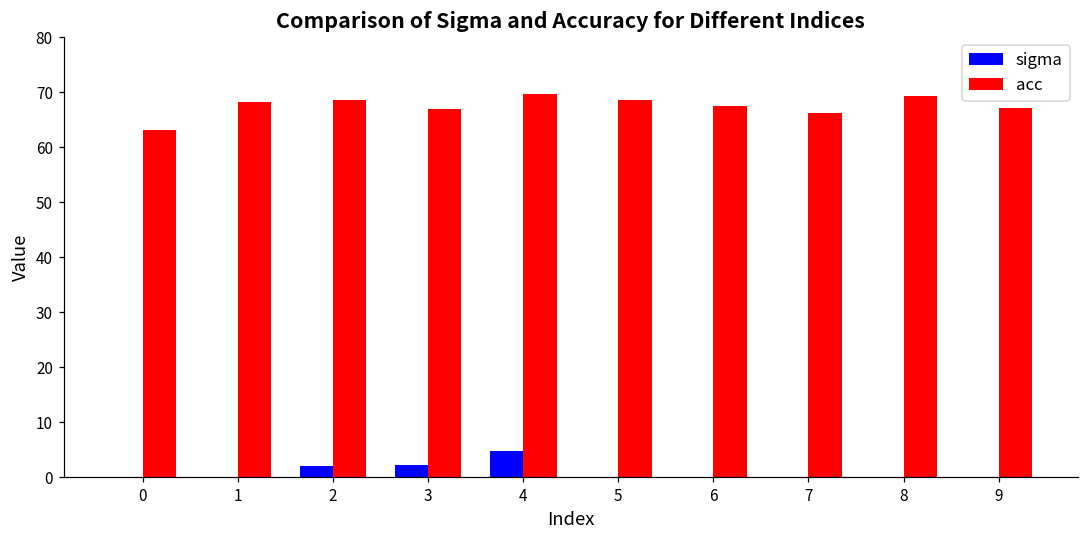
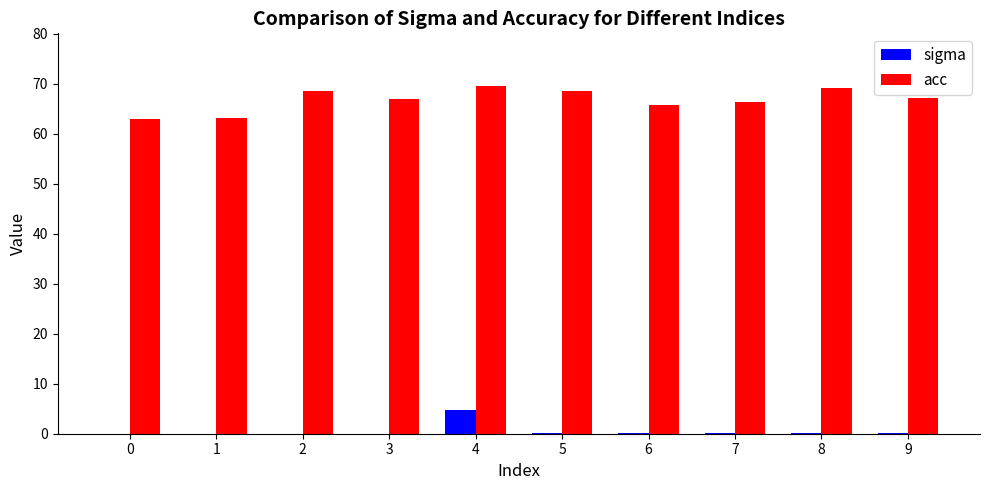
acc, 1: 68 -> 63
sigma, 2: 2 -> 0
sigma, 3: 2 -> 0
acc, 6: 67 -> 66
